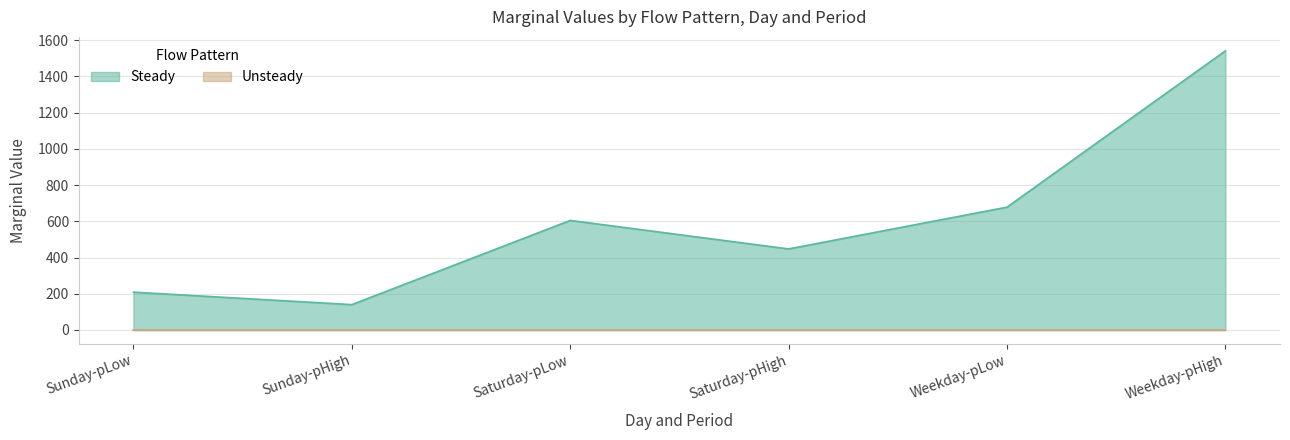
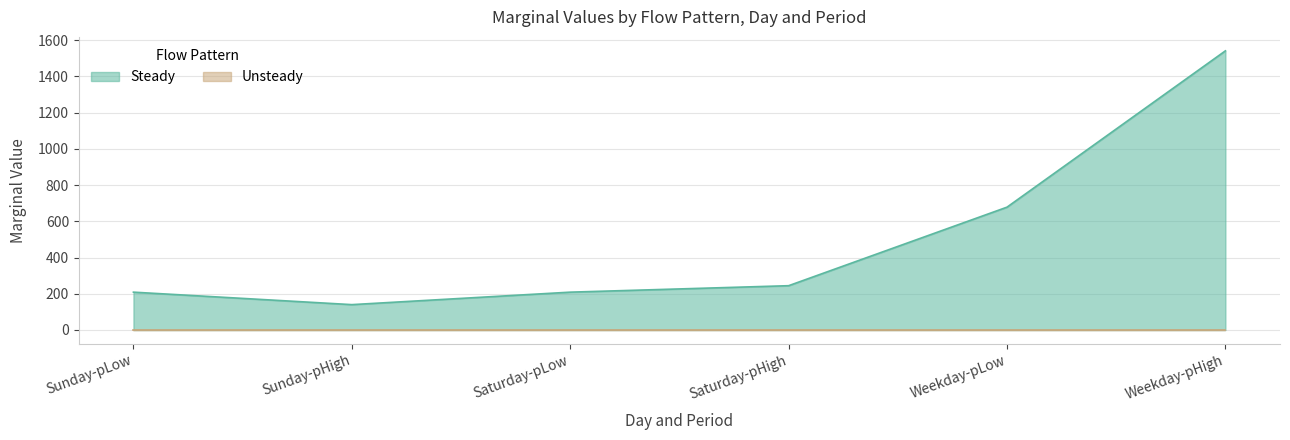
Steady, Saturday-pLow: 600 -> 210
Steady, Saturday-pHigh: 450 -> 240
